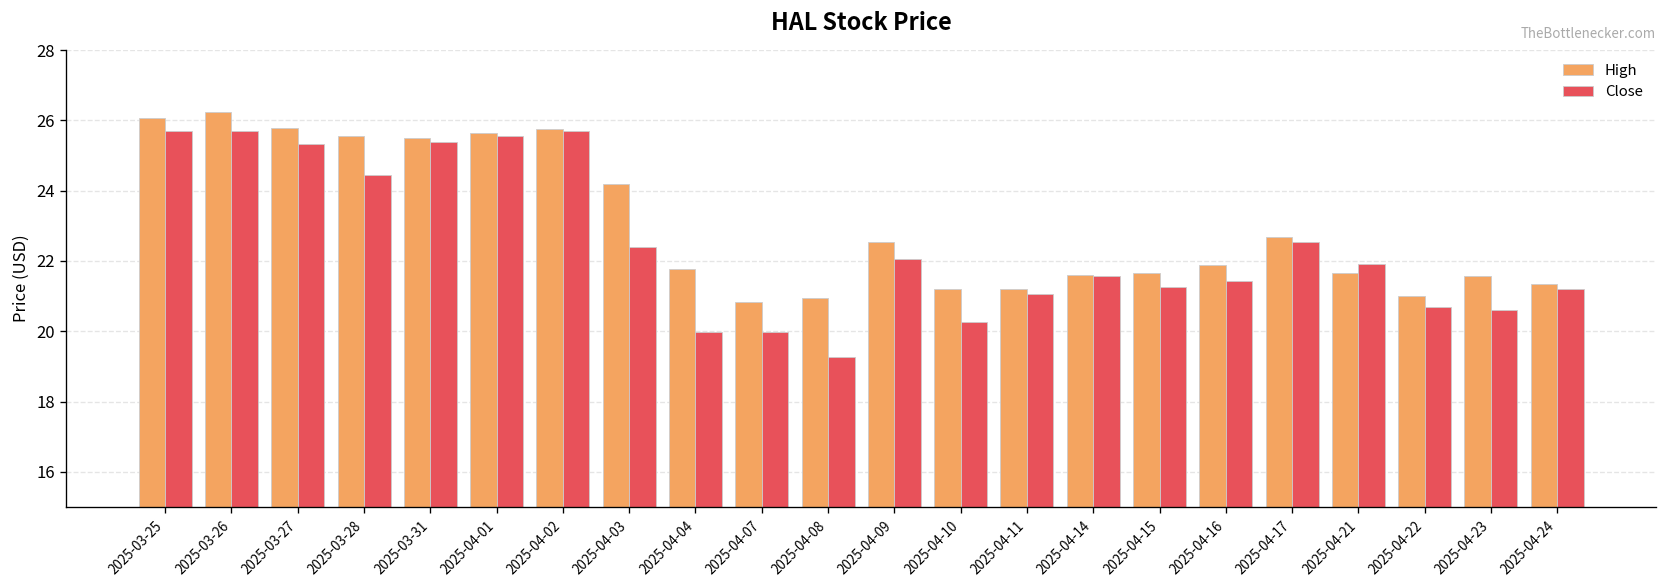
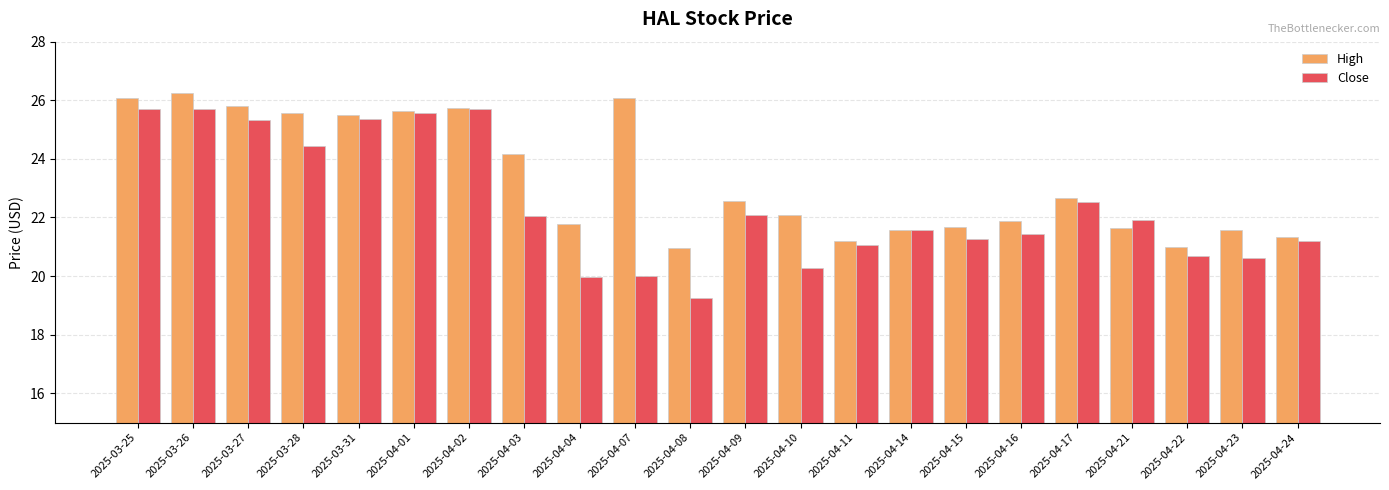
Close, 2025-04-03: 22.4 -> 22.1
High, 2025-04-07: 20.8 -> 26.1
High, 2025-04-10: 21.2 -> 22.1
